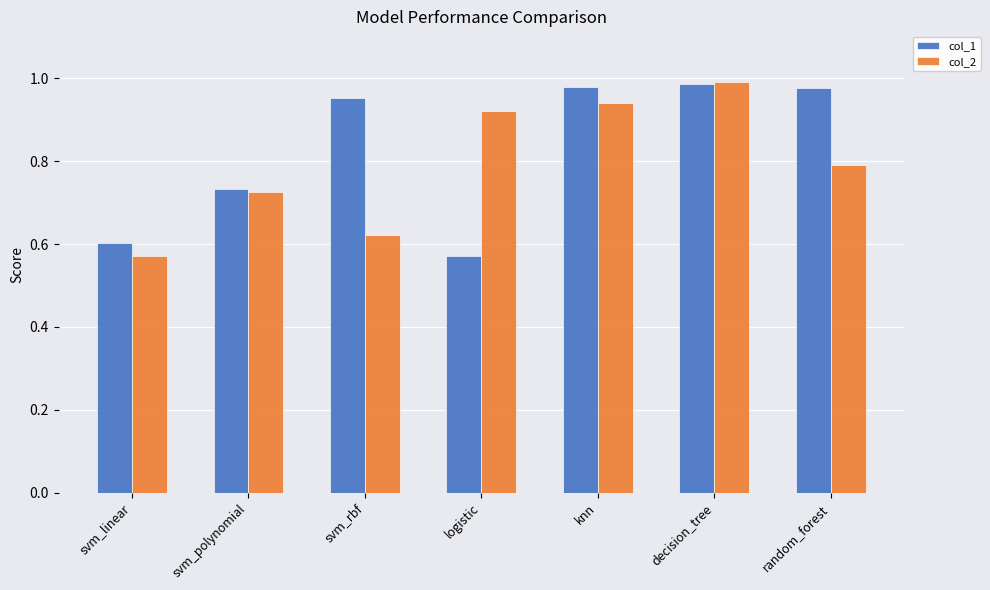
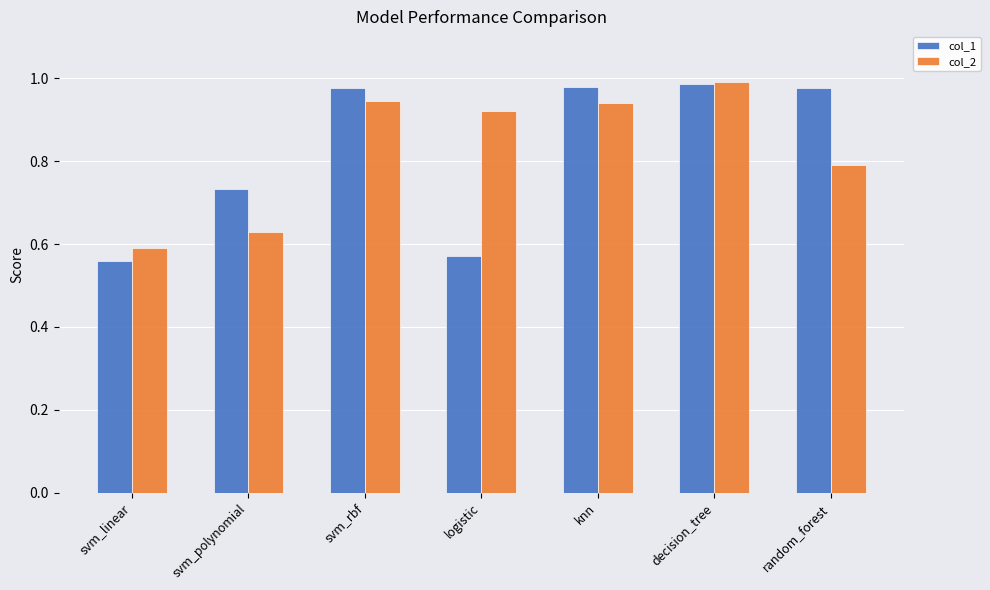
col_1, svm_linear: 0.60 -> 0.56
col_2, svm_linear: 0.57 -> 0.59
col_2, svm_polynomial: 0.73 -> 0.63
col_1, svm_rbf: 0.95 -> 0.98
col_2, svm_rbf: 0.62 -> 0.95
